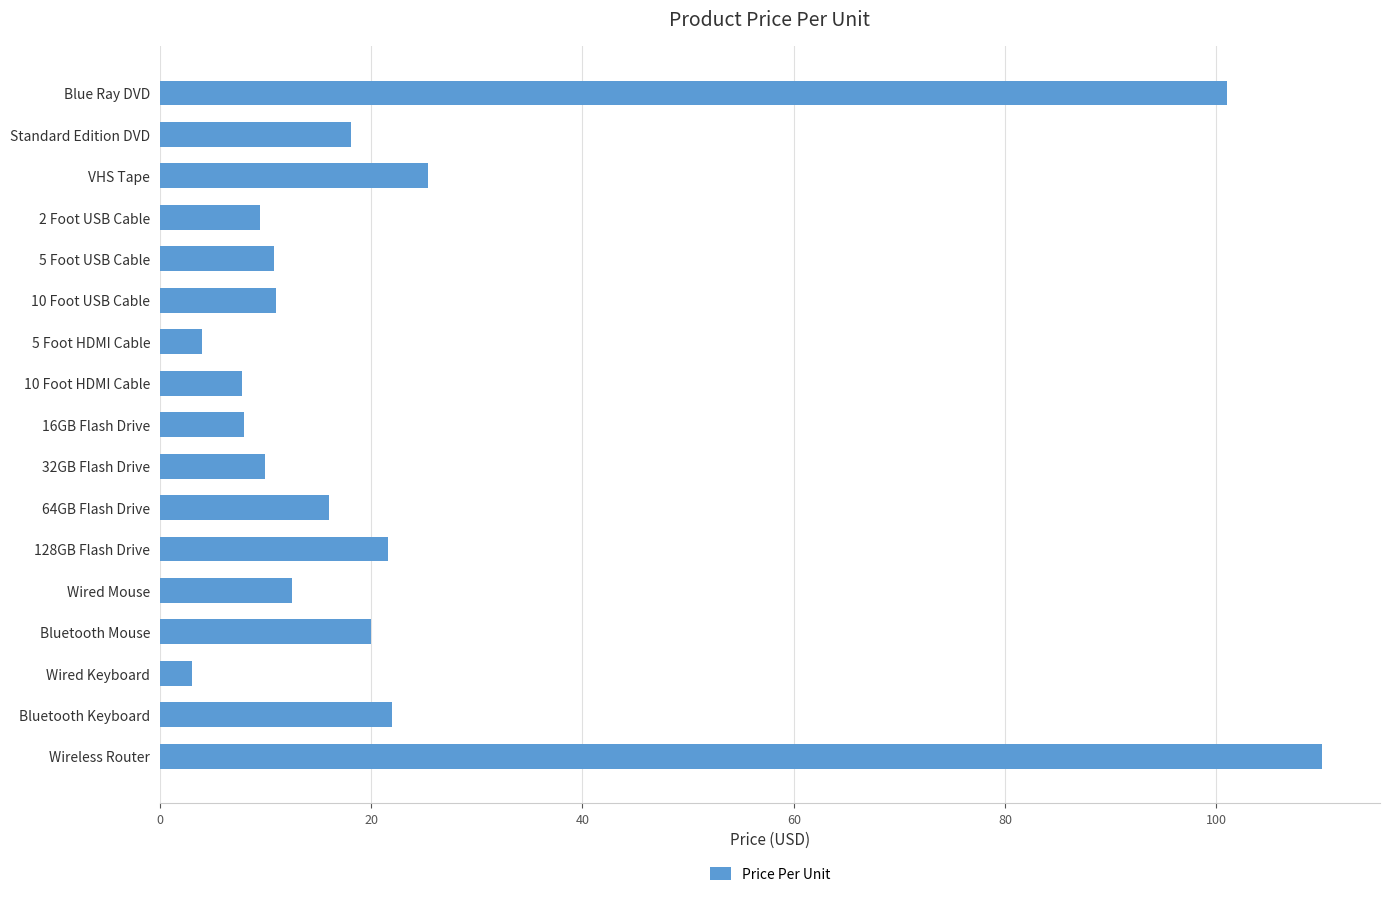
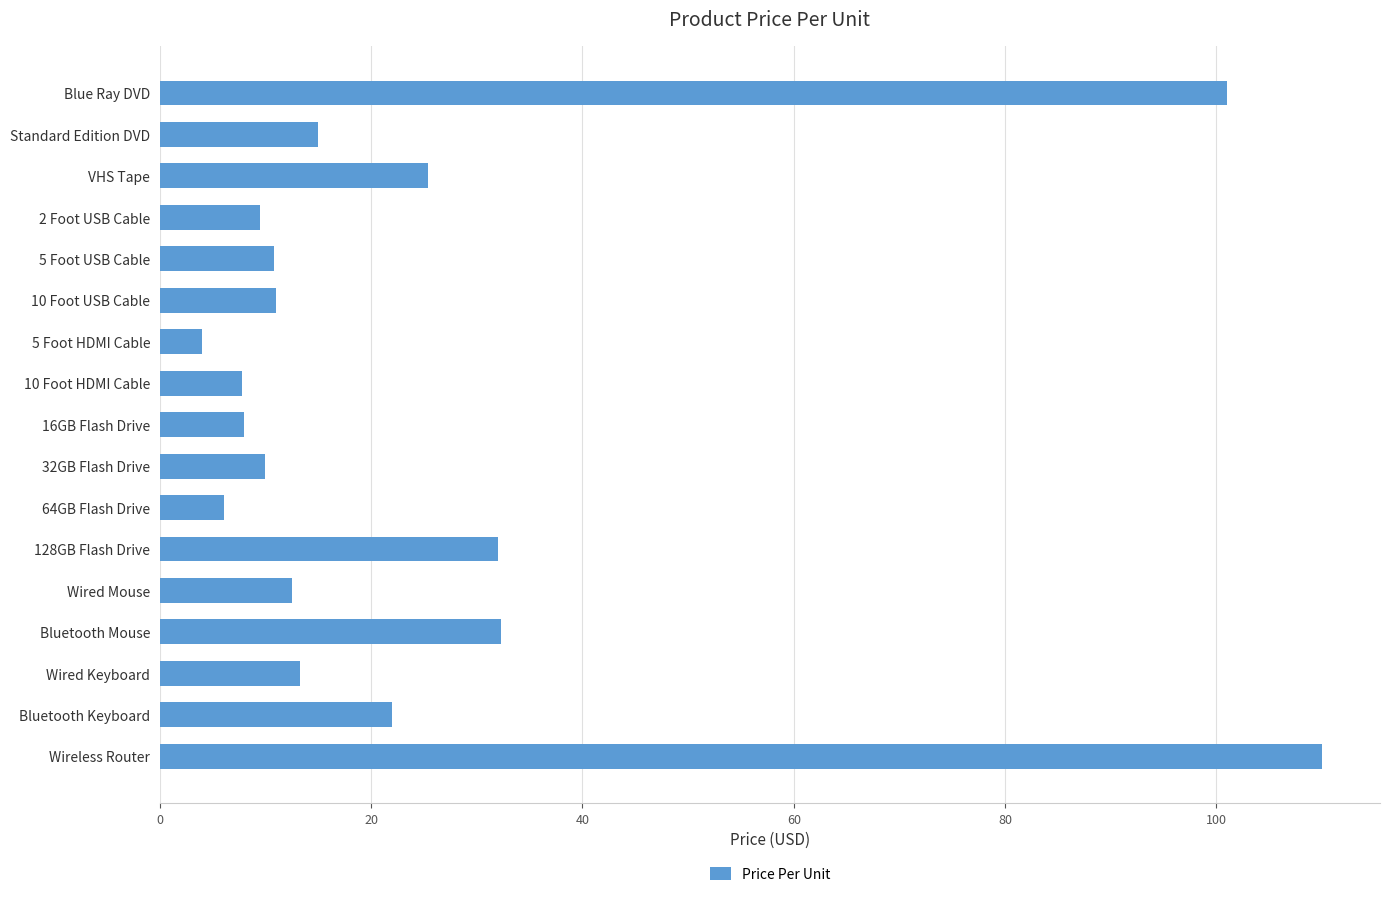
Standard Edition DVD: 18.1 -> 15.0
64GB Flash Drive: 16.0 -> 6.1
128GB Flash Drive: 21.6 -> 32.0
Bluetooth Mouse: 20.0 -> 32.3
Wired Keyboard: 3.0 -> 13.3
